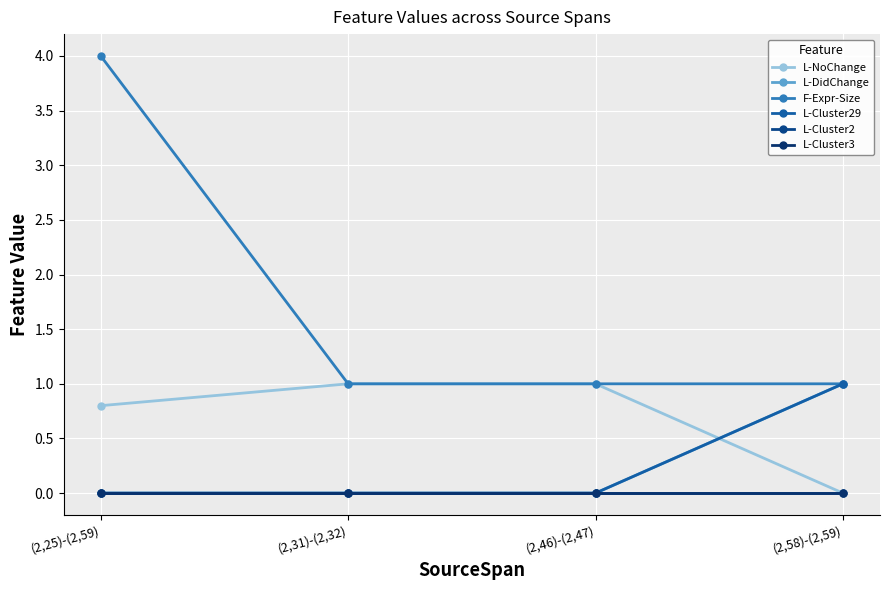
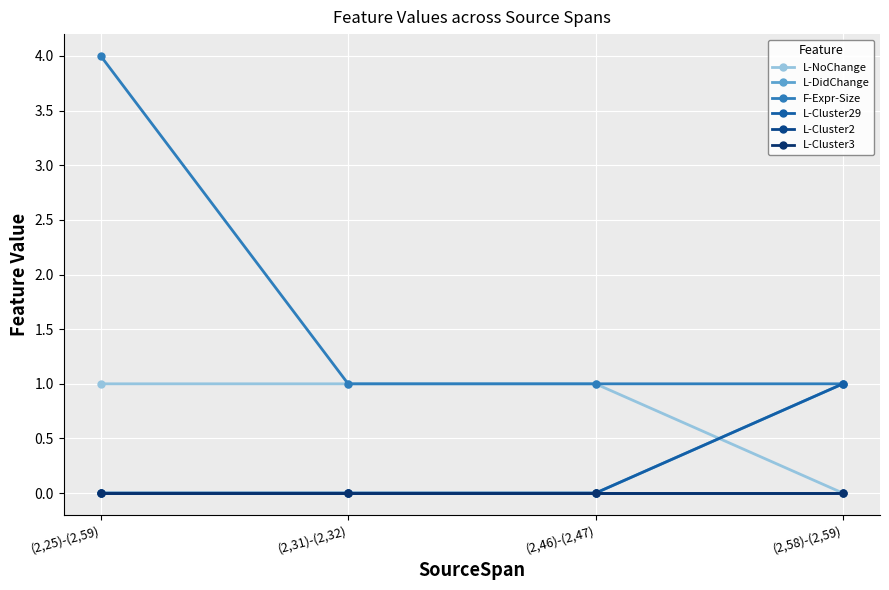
L-NoChange, (2,25)-(2,59): 0.8 -> 1.0
